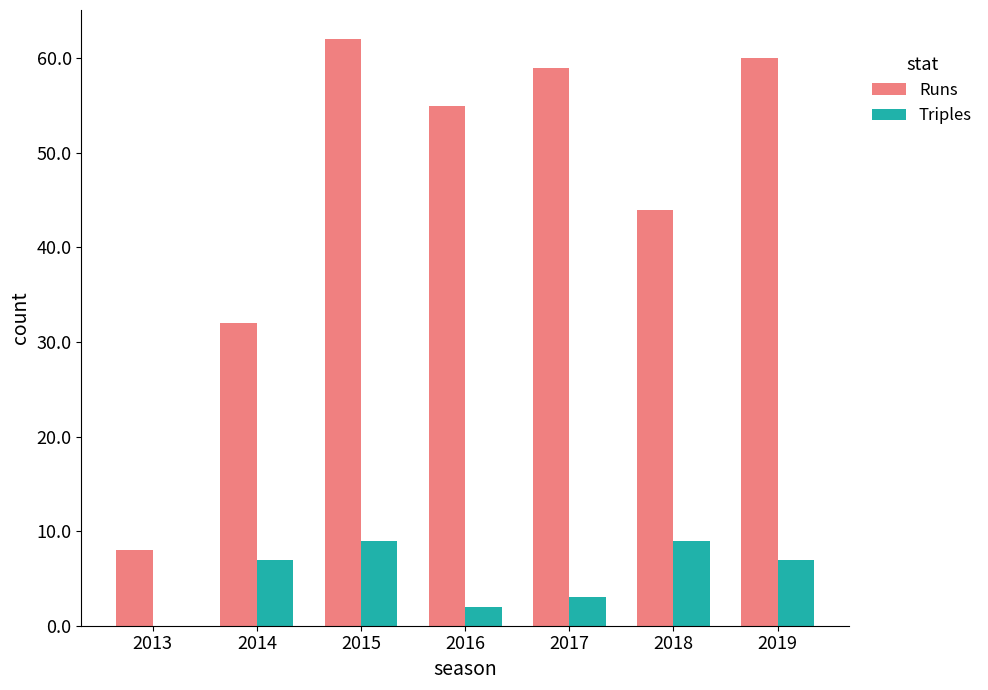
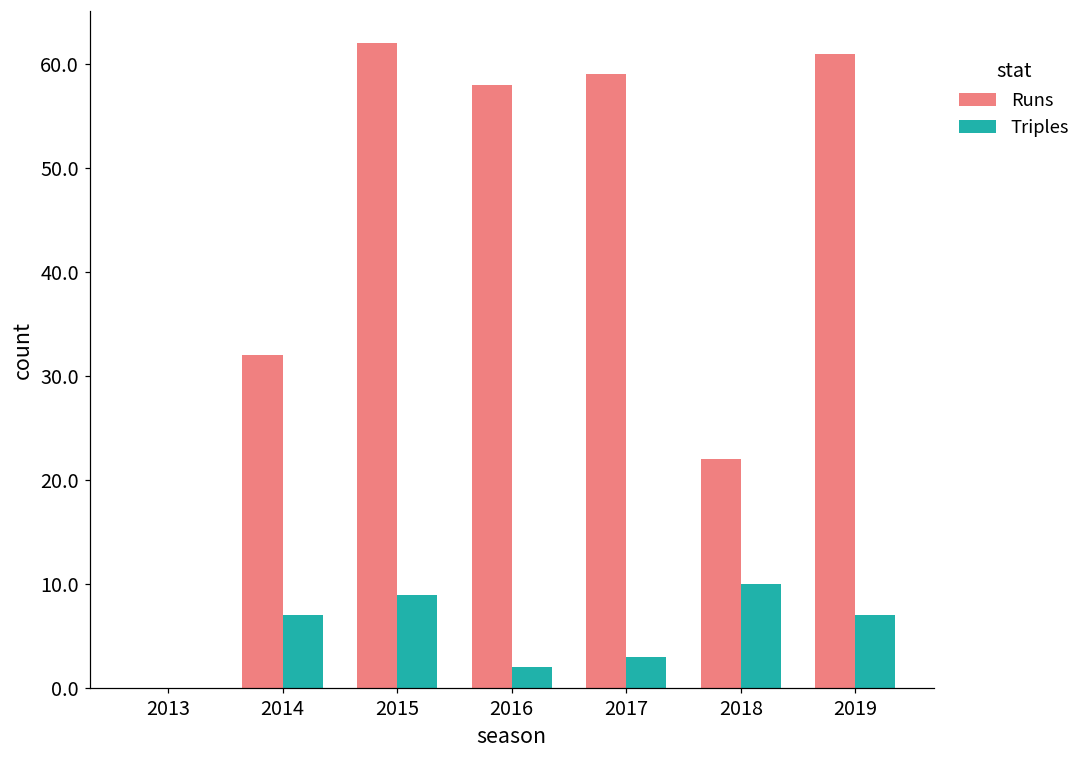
Runs, 2013: 8 -> 0
Runs, 2016: 55 -> 58
Runs, 2018: 44 -> 22
Triples, 2018: 9 -> 10
Runs, 2019: 60 -> 61
